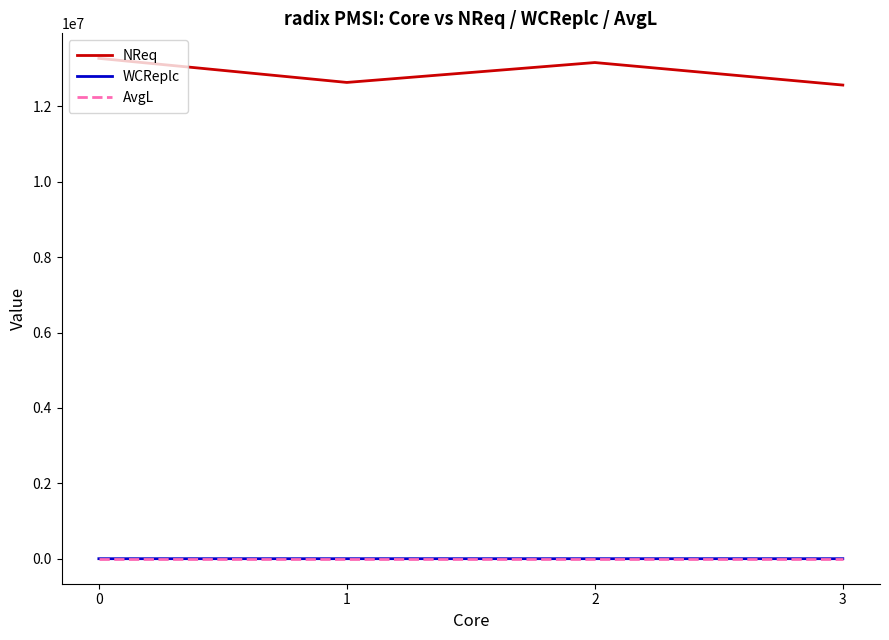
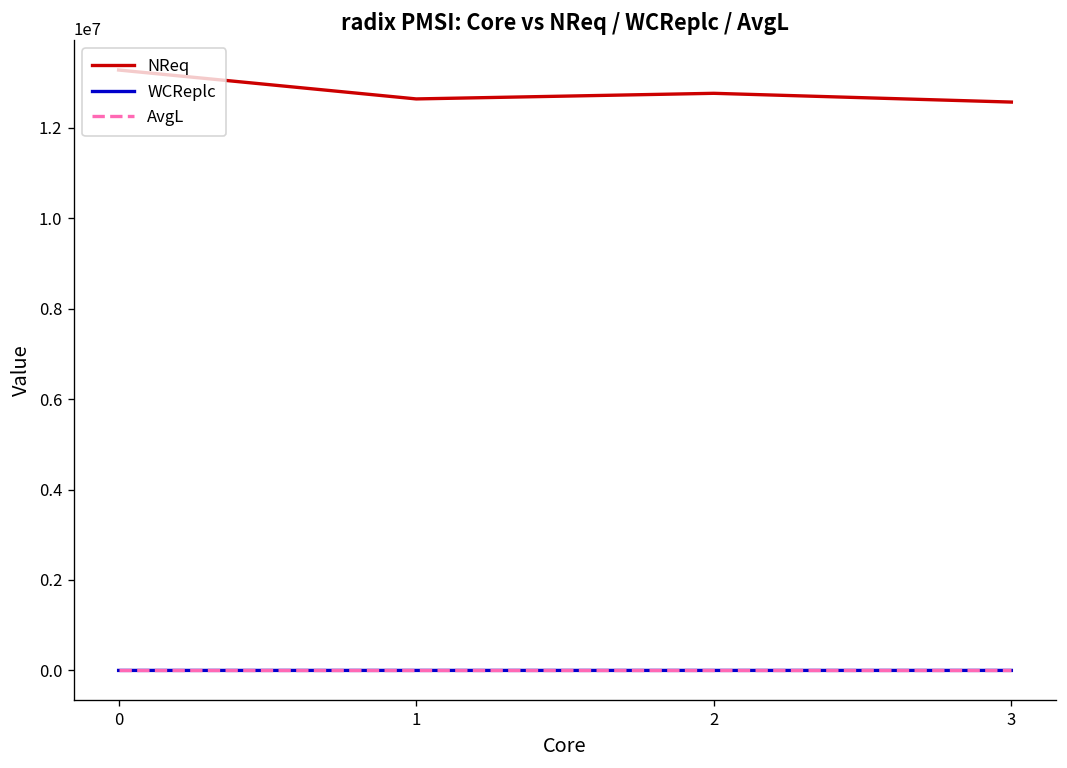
NReq, 2: 13200000 -> 12800000
